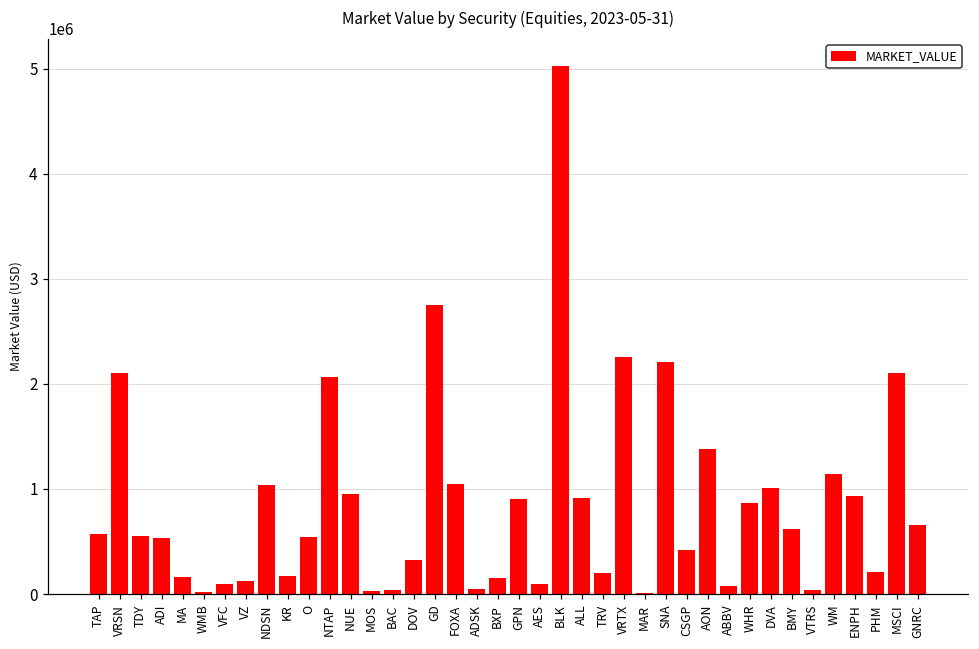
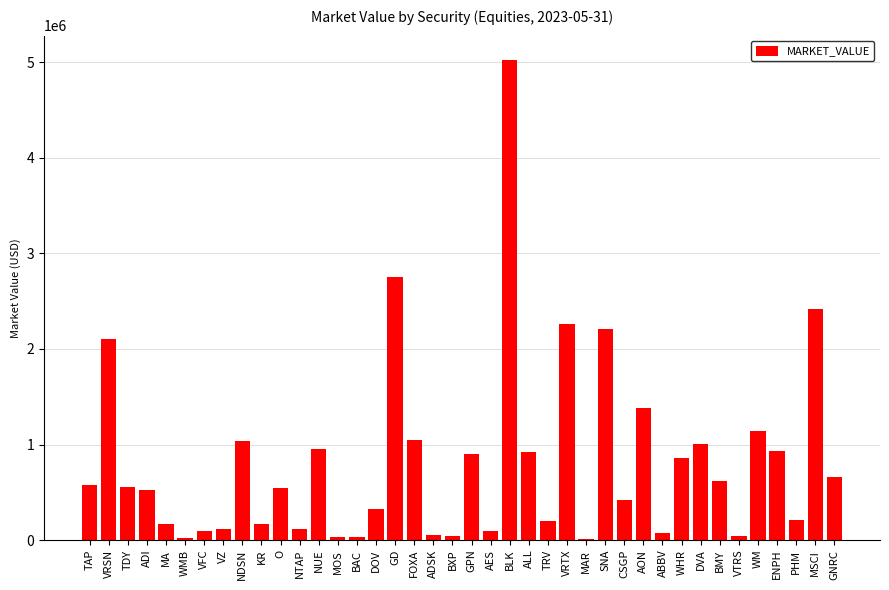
NTAP: 2100000 -> 100000
BXP: 100000 -> 0
MSCI: 2100000 -> 2400000
